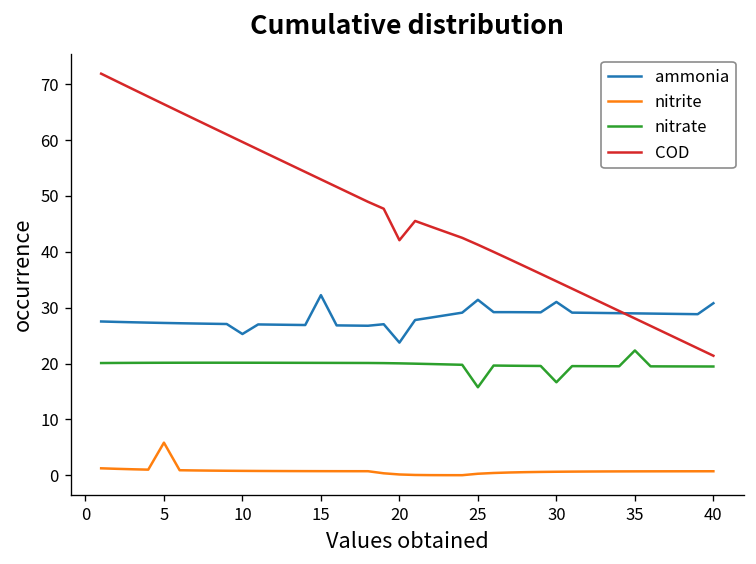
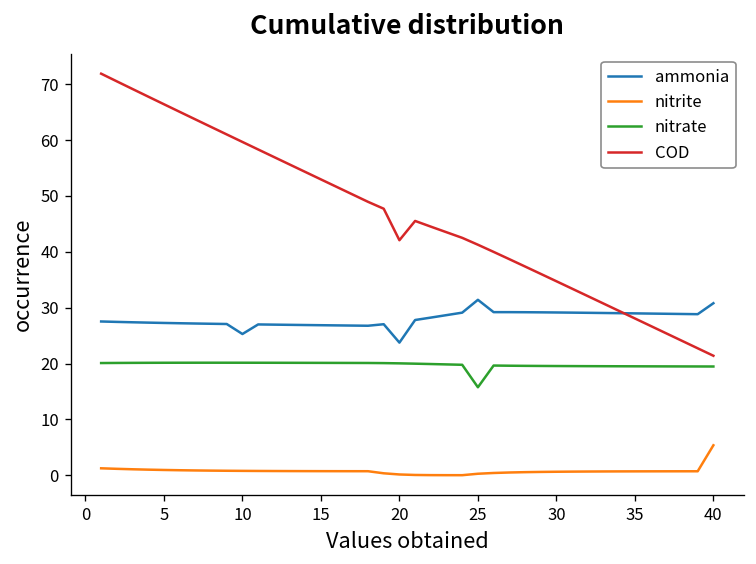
nitrite, 5: 6 -> 1
ammonia, 15: 32 -> 27
ammonia, 30: 31 -> 29
nitrate, 30: 17 -> 20
nitrate, 35: 22 -> 20
nitrite, 40: 1 -> 5
